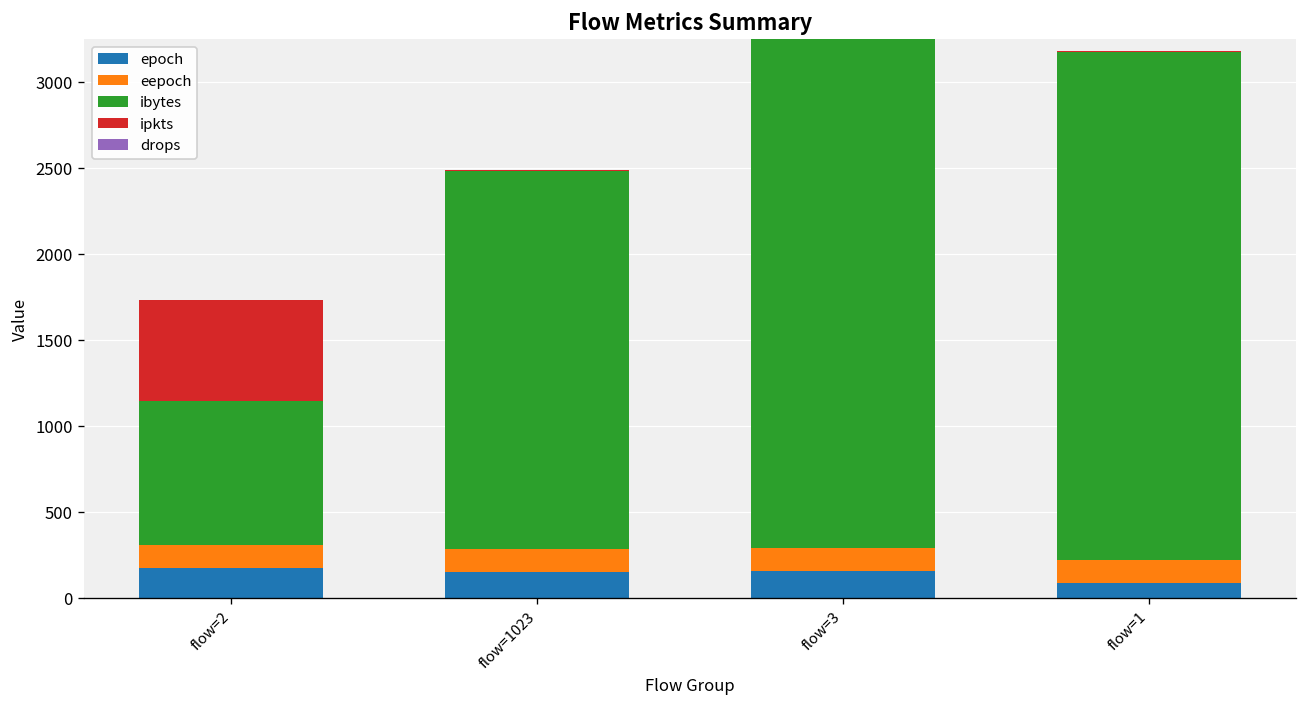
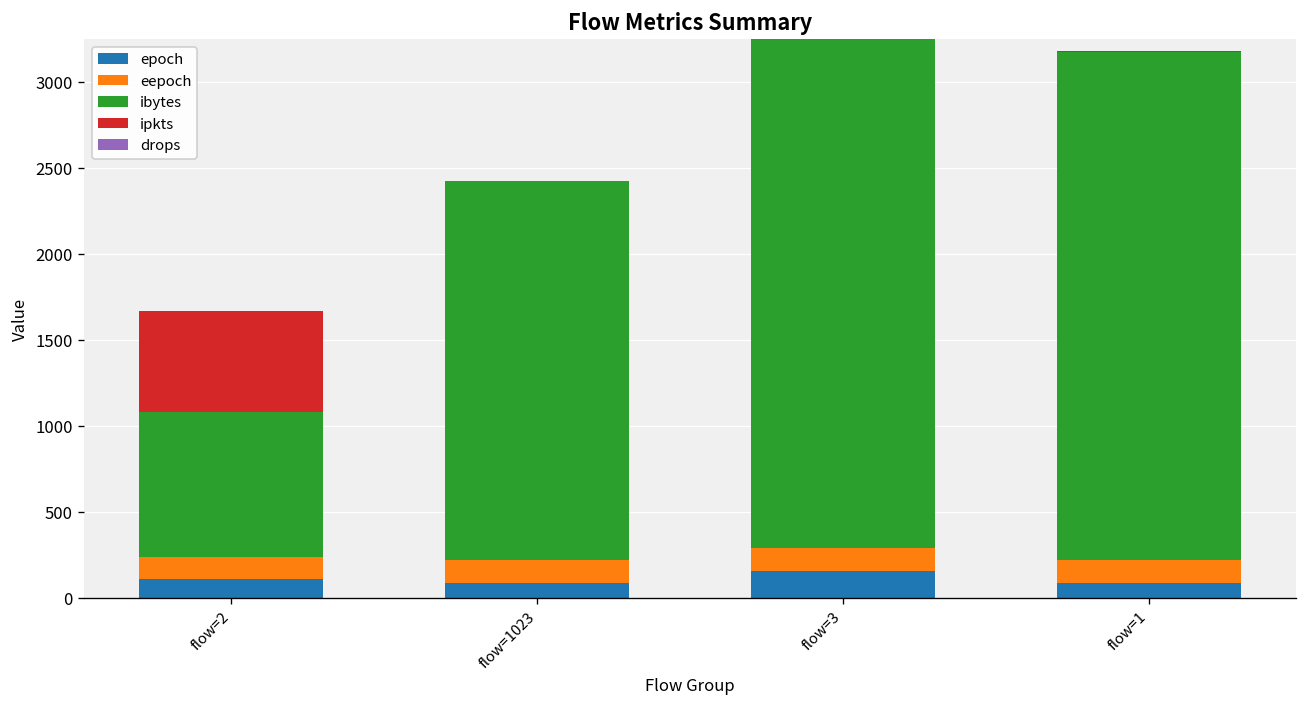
epoch, flow=2: 170 -> 110
epoch, flow=1023: 150 -> 90
